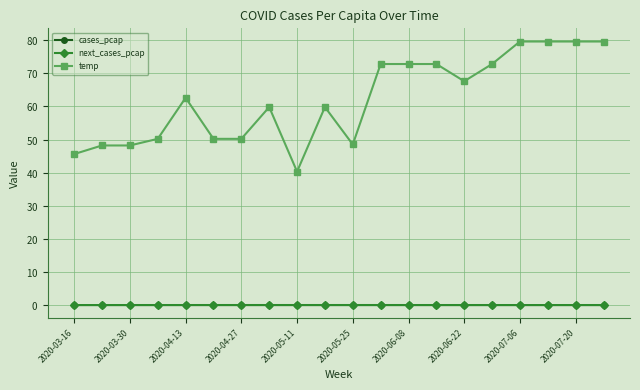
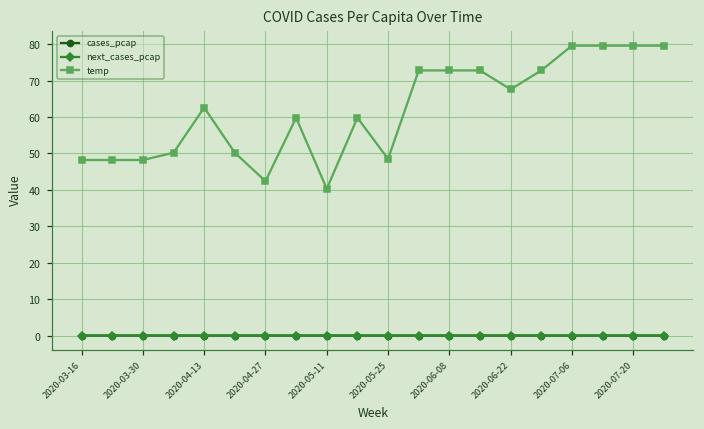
temp, 2020-03-16: 46 -> 48
temp, 2020-04-27: 50 -> 42
